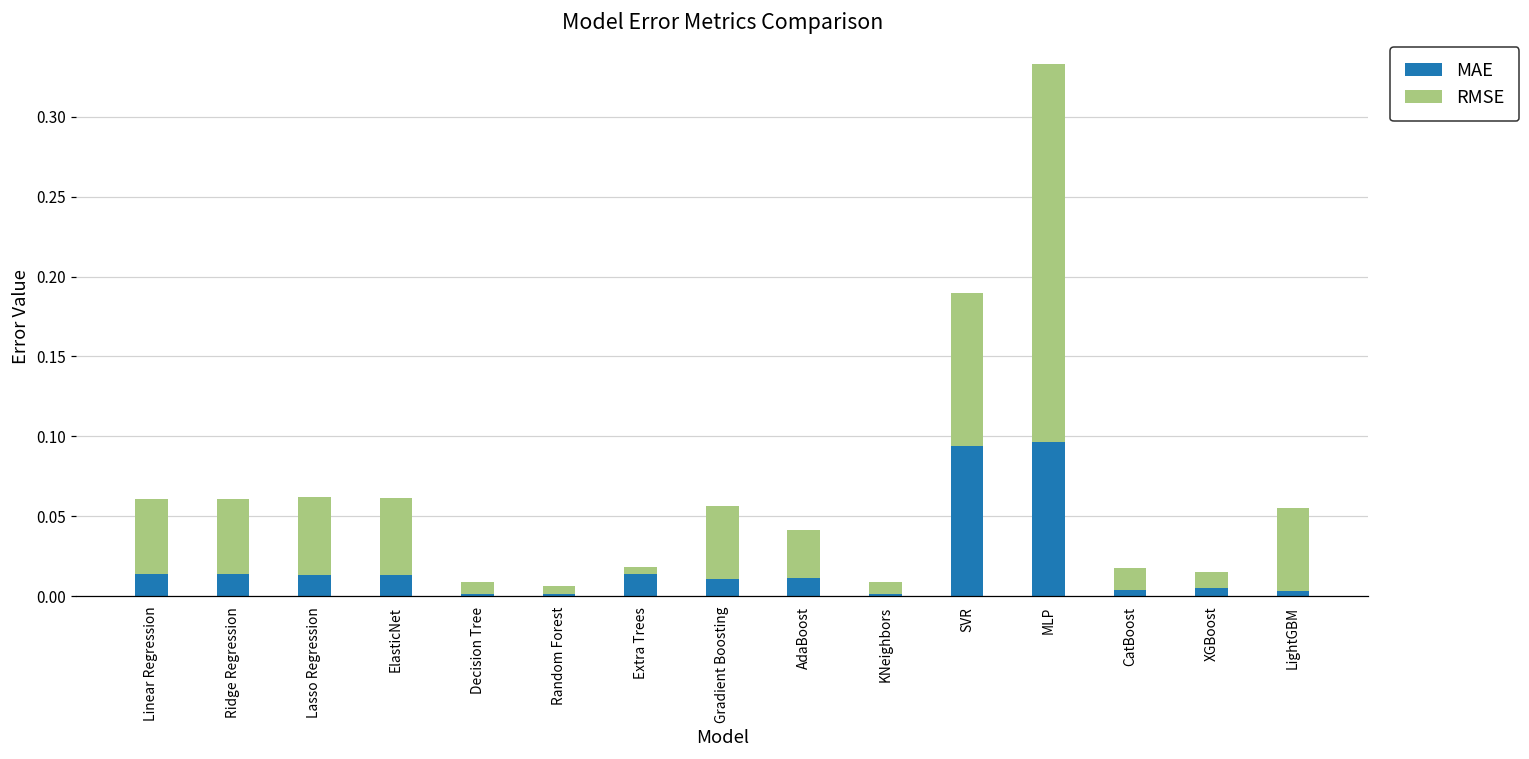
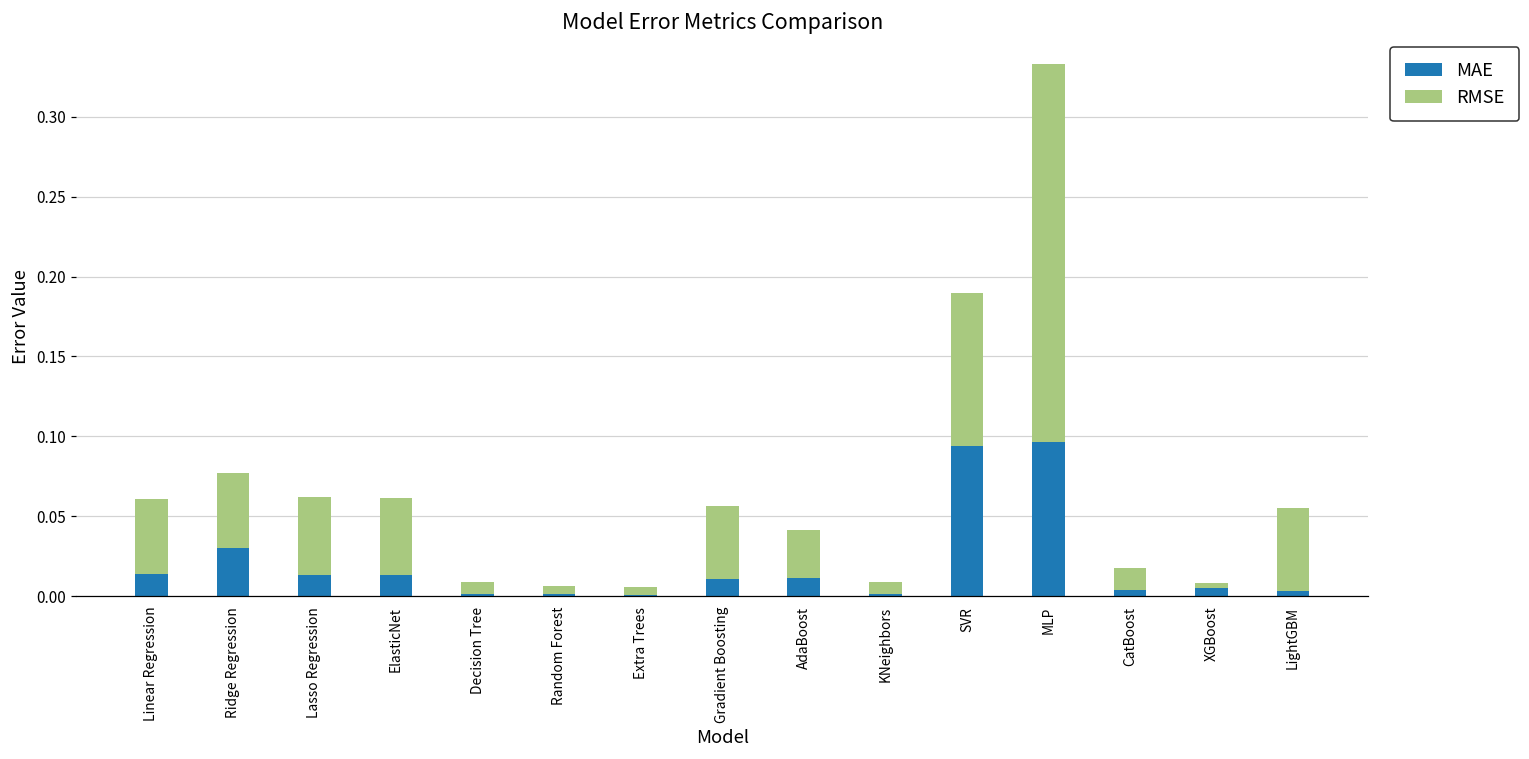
MAE, Ridge Regression: 0.014 -> 0.030
MAE, Extra Trees: 0.014 -> 0.001
RMSE, XGBoost: 0.010 -> 0.003
